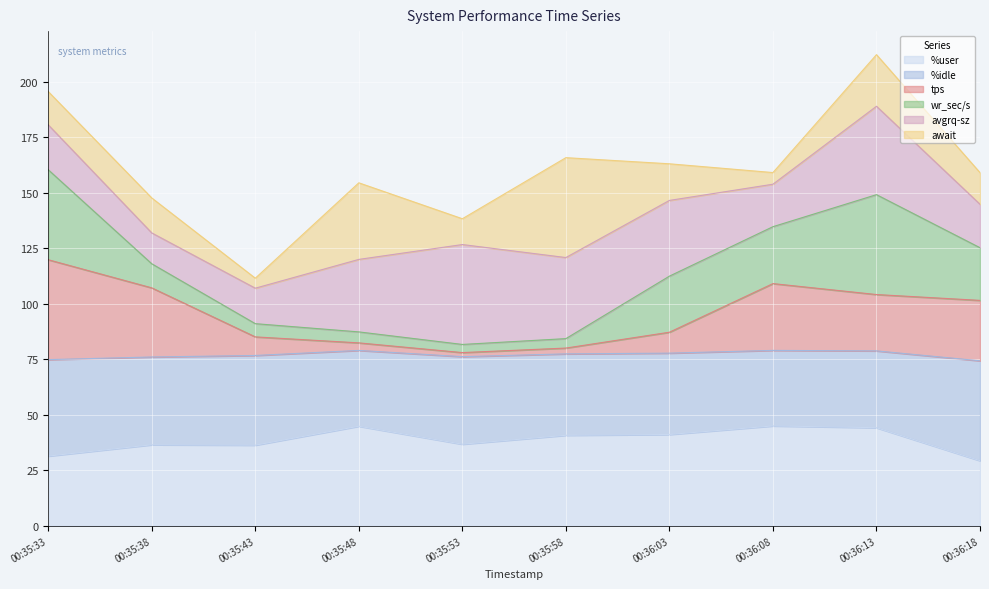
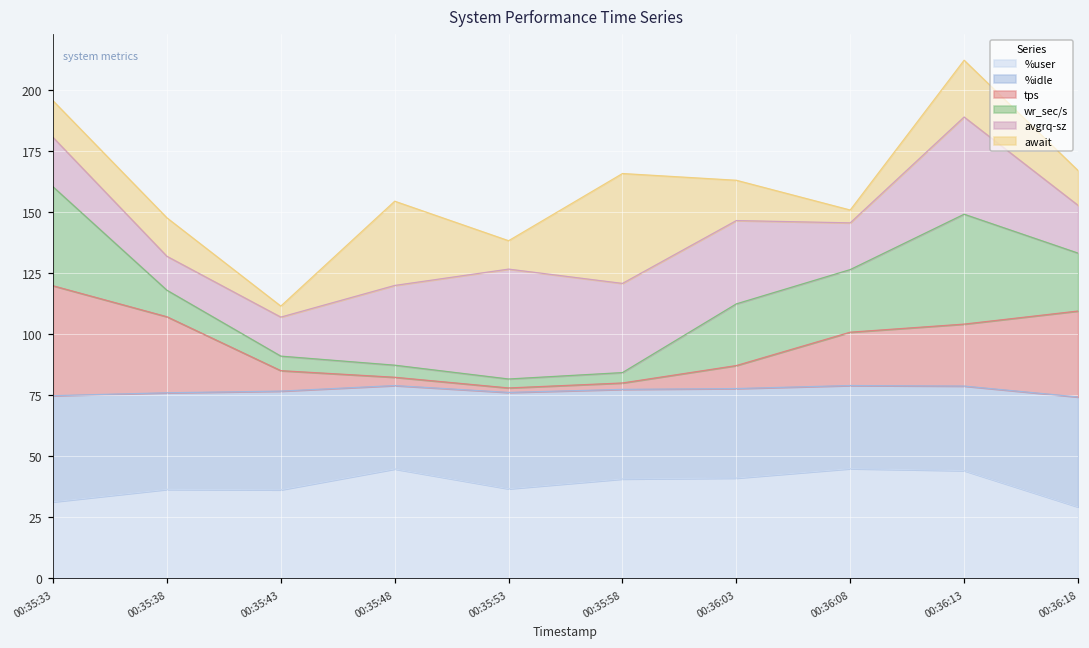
tps, 00:36:08: 30 -> 22
tps, 00:36:18: 27 -> 35
